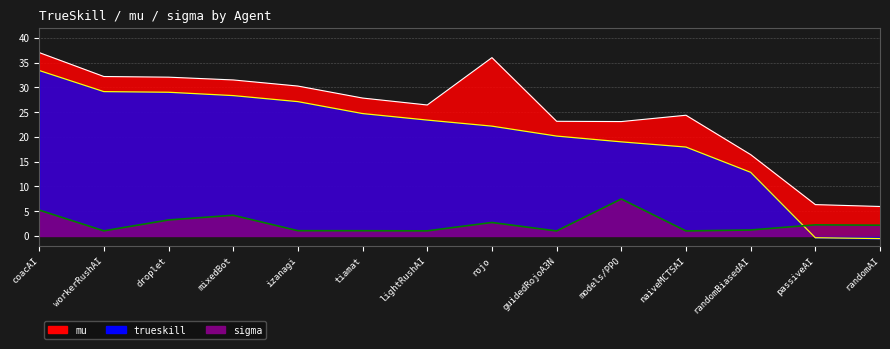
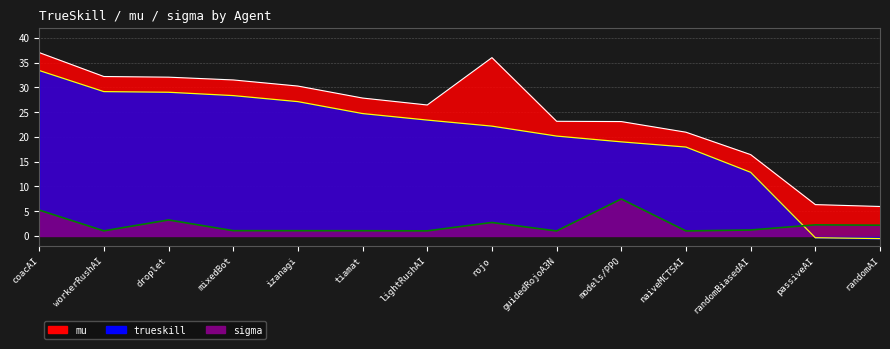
sigma, mixedBot: 4 -> 1
mu, naiveMCTSAI: 24 -> 21
